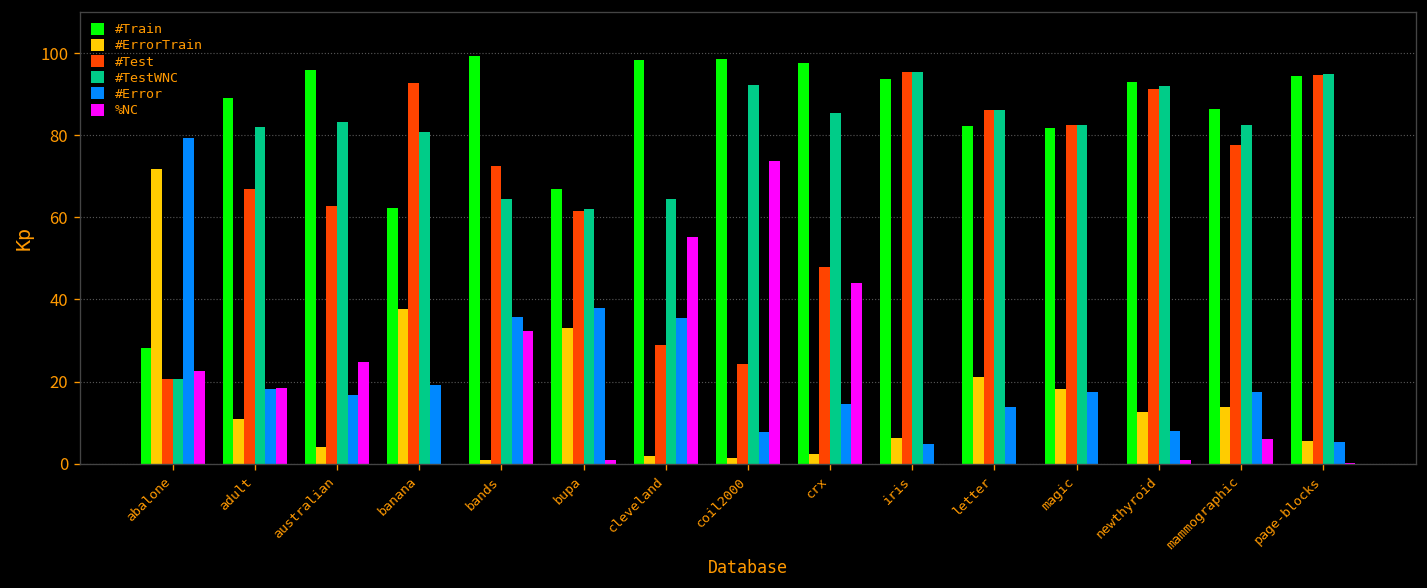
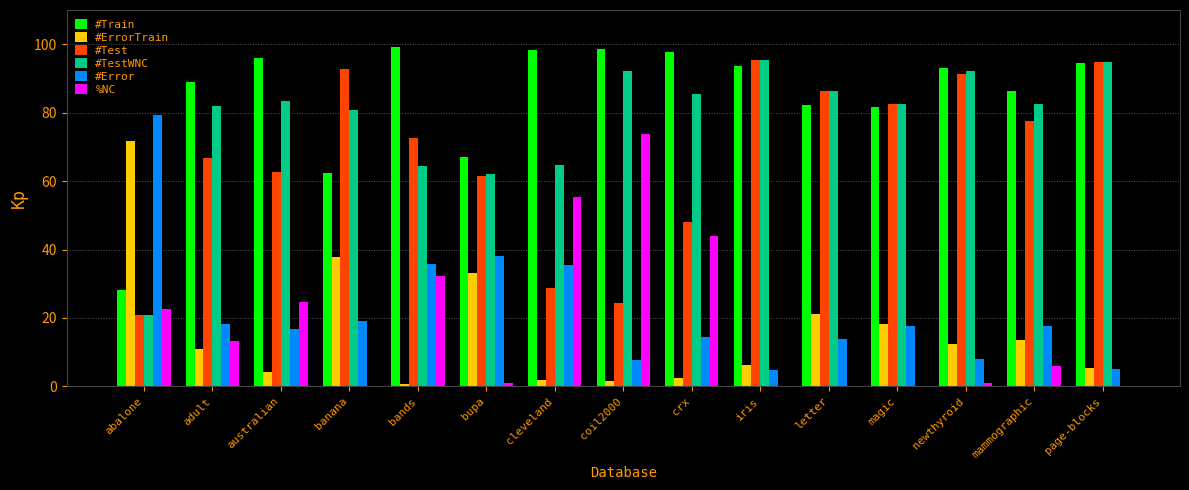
%NC, adult: 18 -> 13
